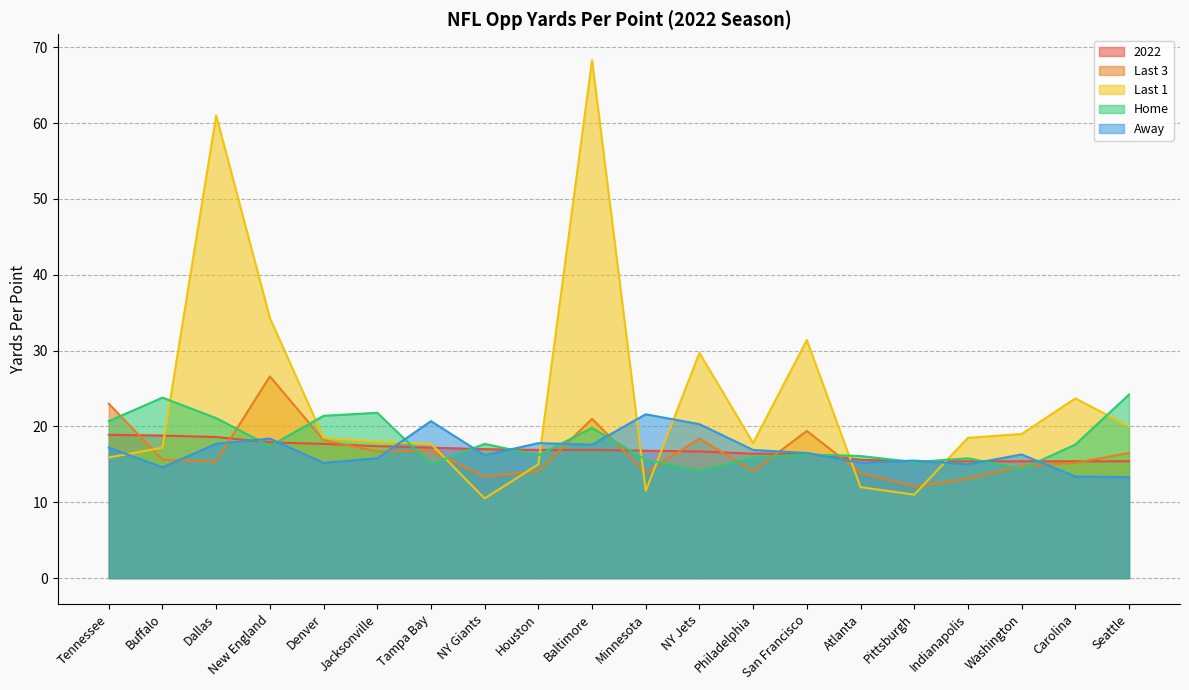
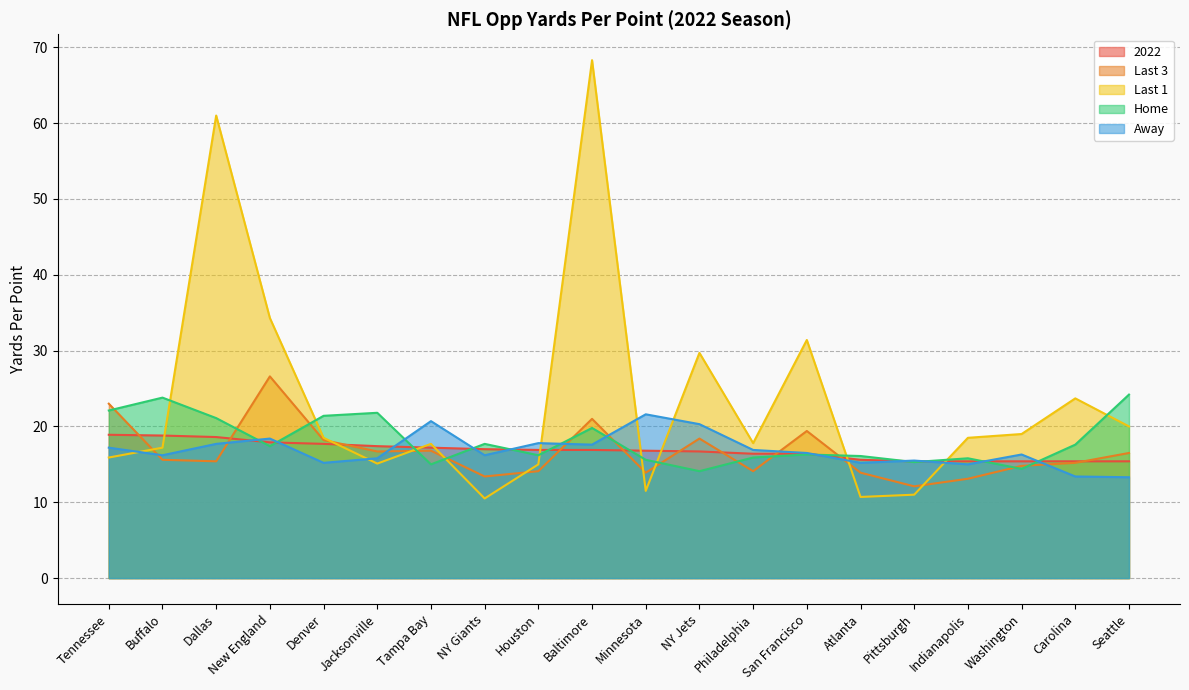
Home, Tennessee: 21 -> 22
Away, Buffalo: 15 -> 16
Last 1, Jacksonville: 18 -> 15
Last 1, Atlanta: 12 -> 11
